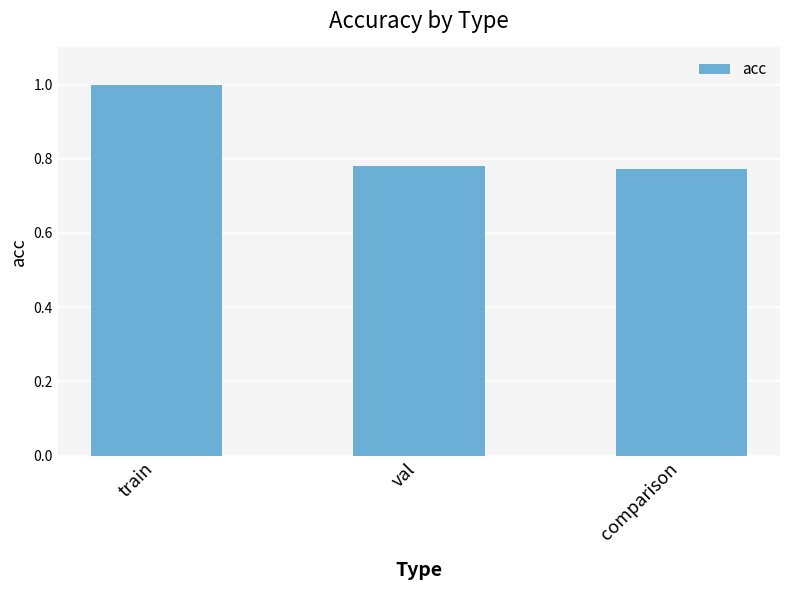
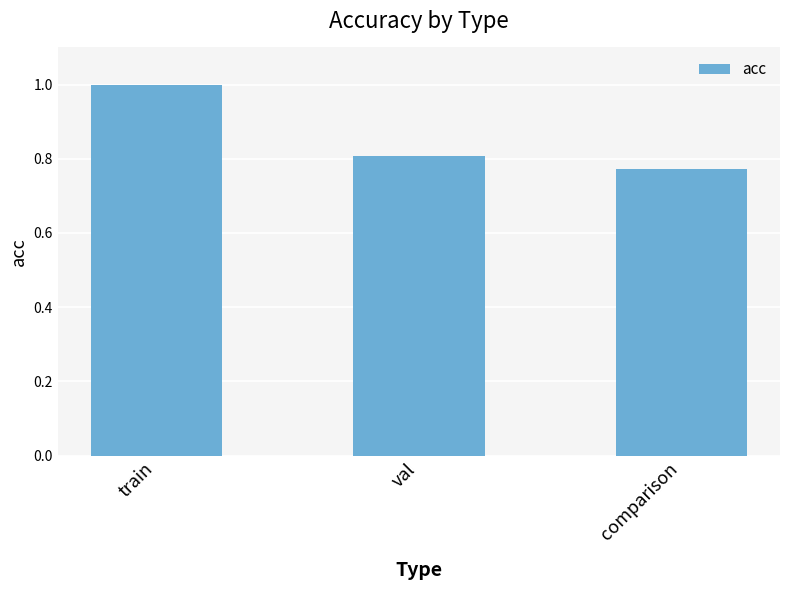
val: 0.78 -> 0.81
